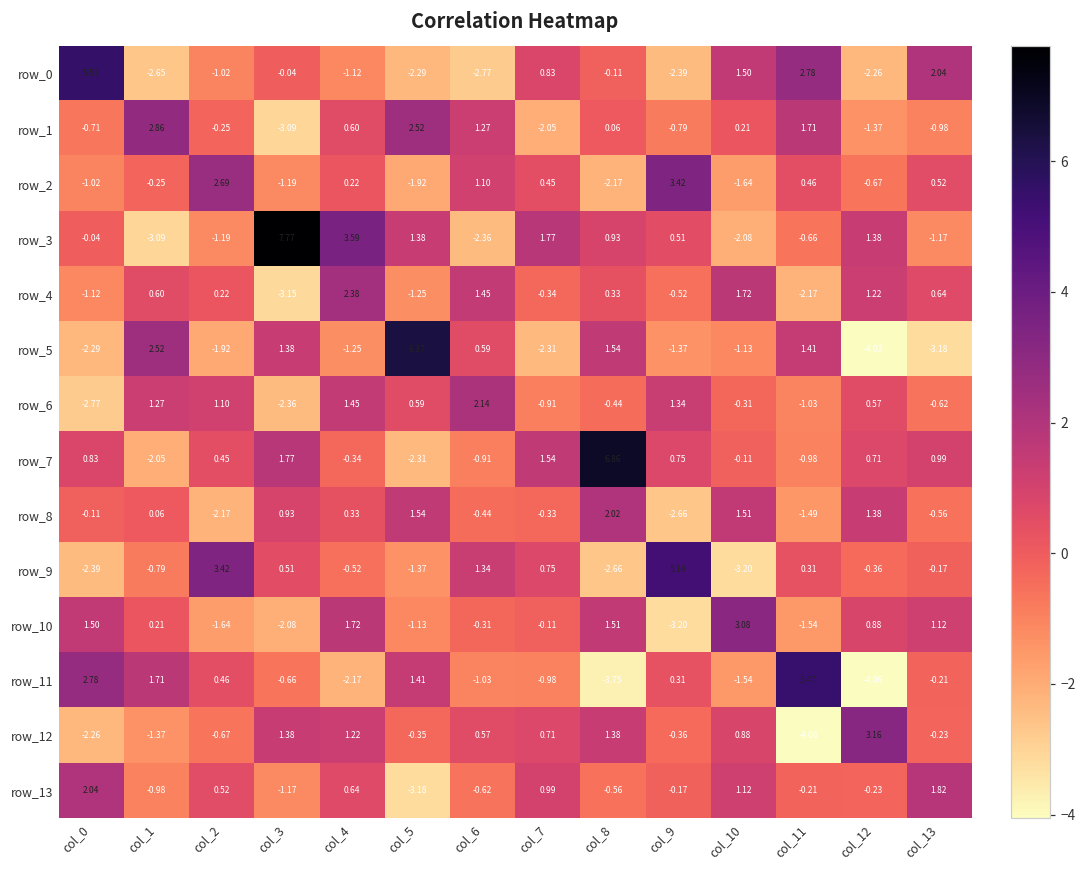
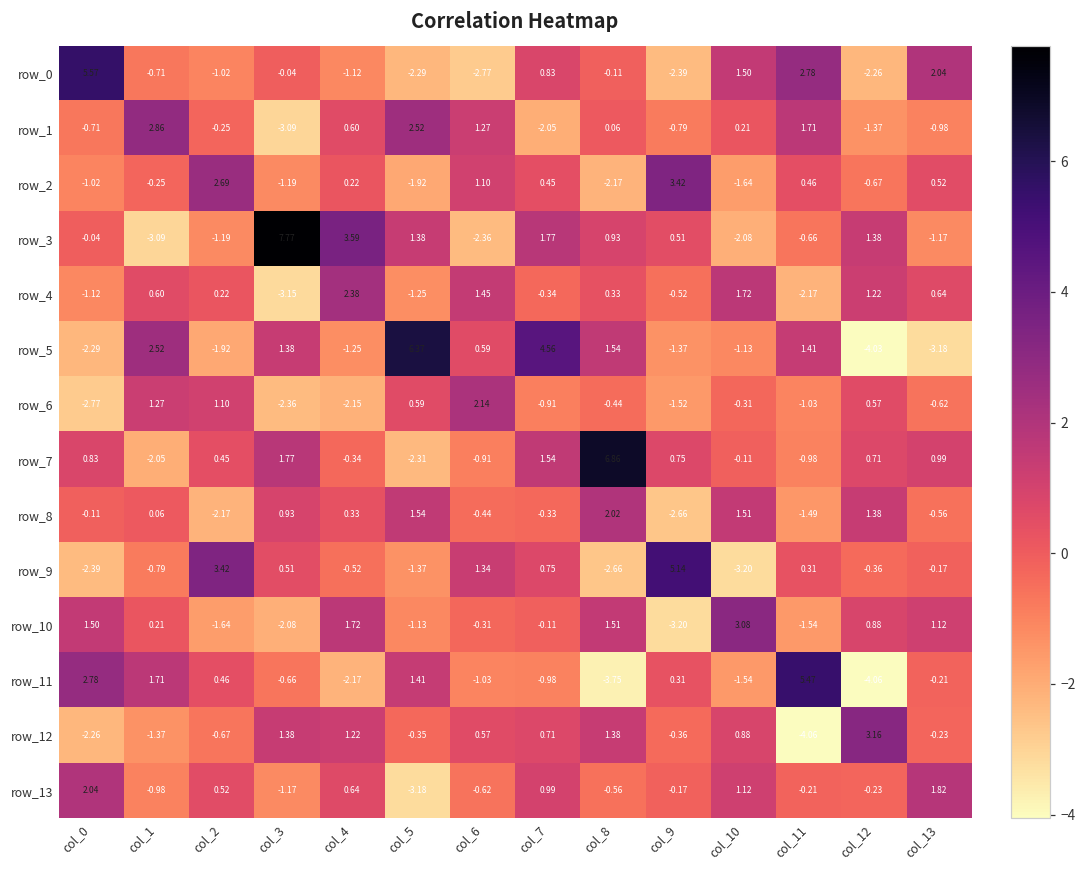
row_0, col_1: -2.65 -> -0.71
row_5, col_7: -2.31 -> 4.56
row_6, col_4: 1.45 -> -2.15
row_6, col_9: 1.34 -> -1.52
